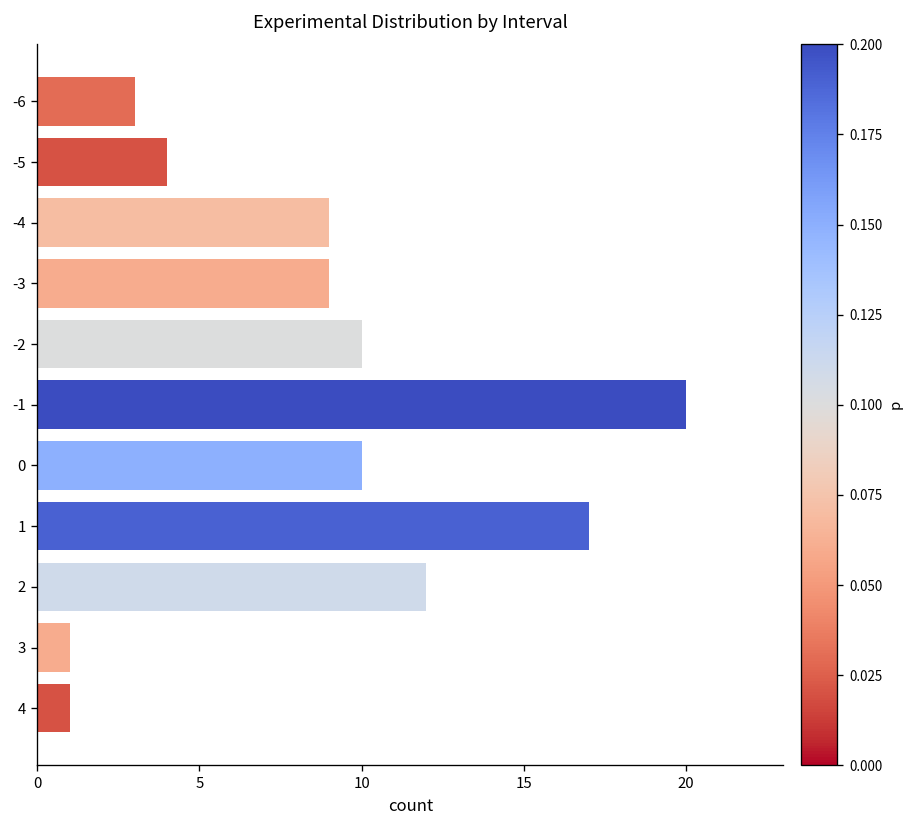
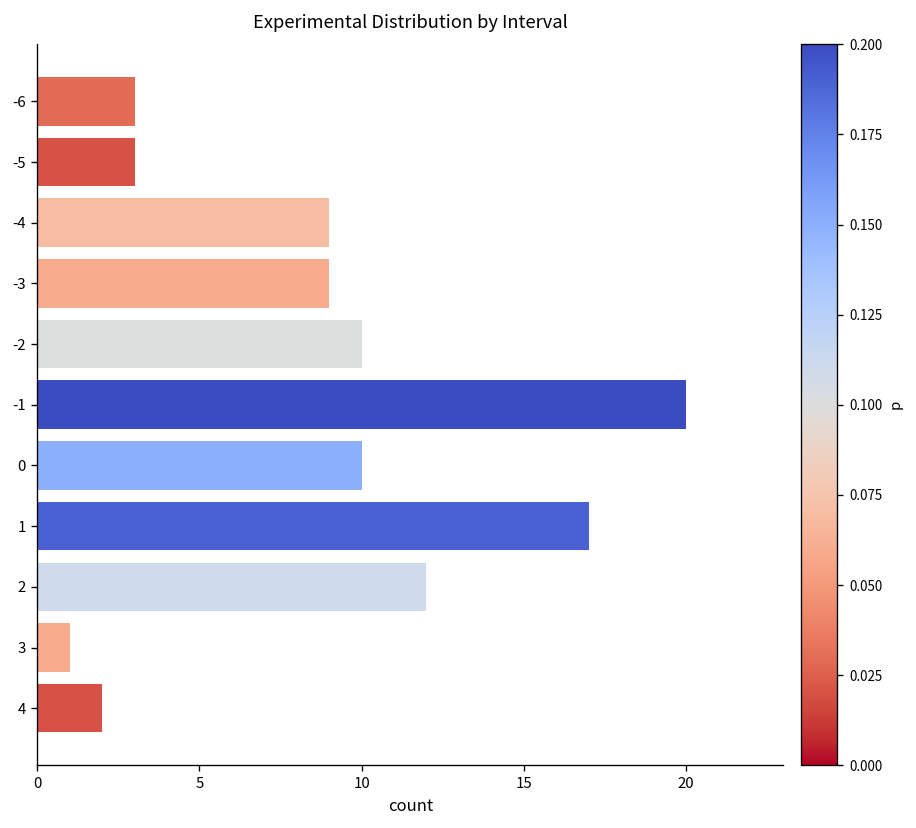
-5: 4 -> 3
4: 1 -> 2
